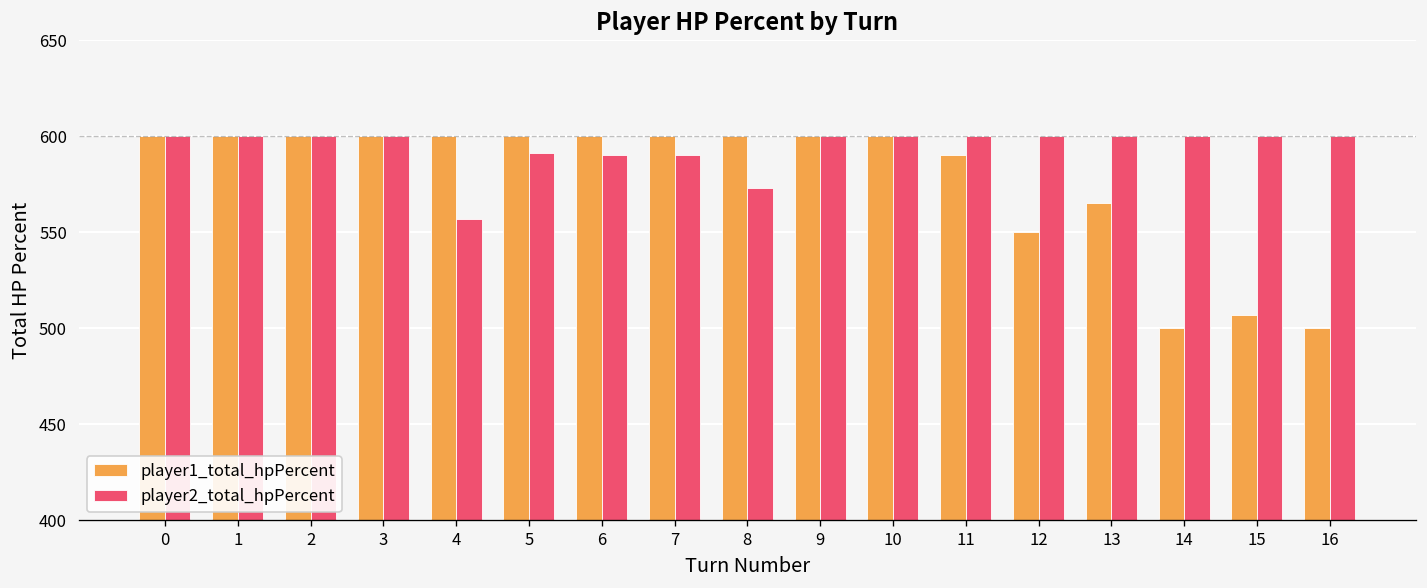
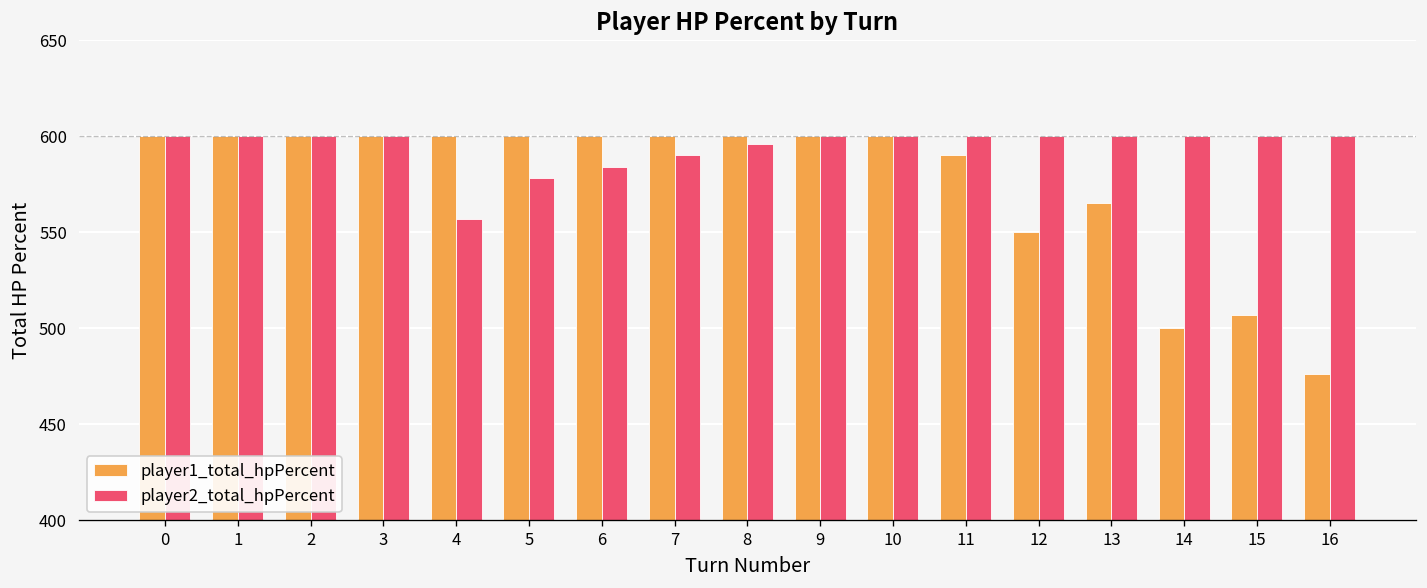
player2_total_hpPercent, 5: 591 -> 578
player2_total_hpPercent, 6: 590 -> 584
player2_total_hpPercent, 8: 573 -> 596
player1_total_hpPercent, 16: 500 -> 476
